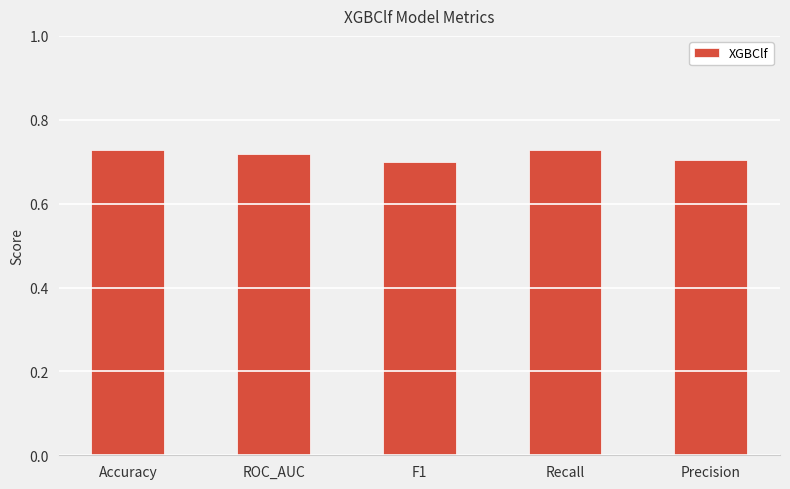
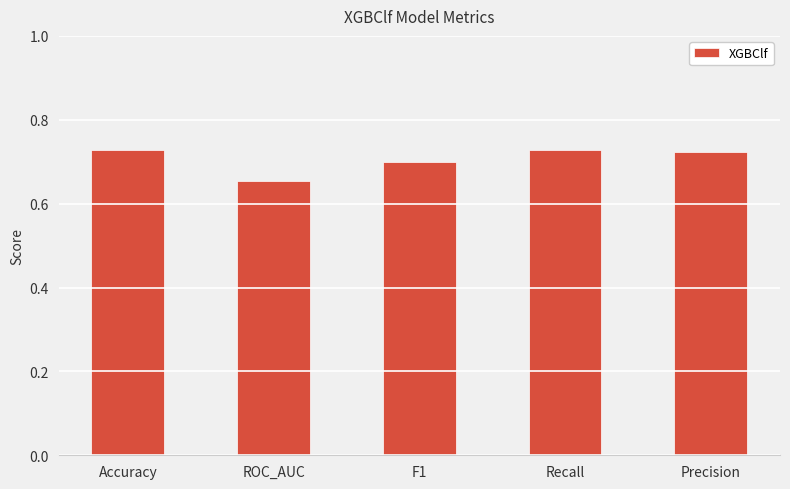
ROC_AUC: 0.72 -> 0.65
Precision: 0.70 -> 0.72
